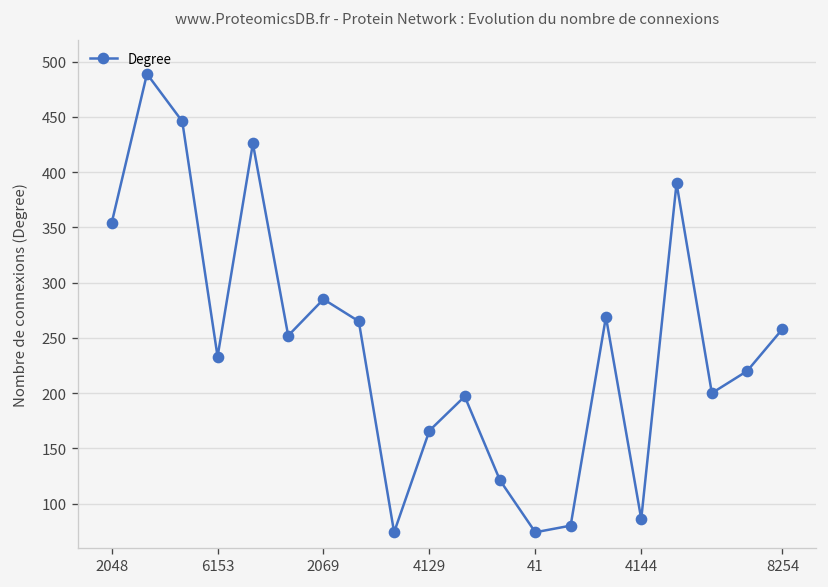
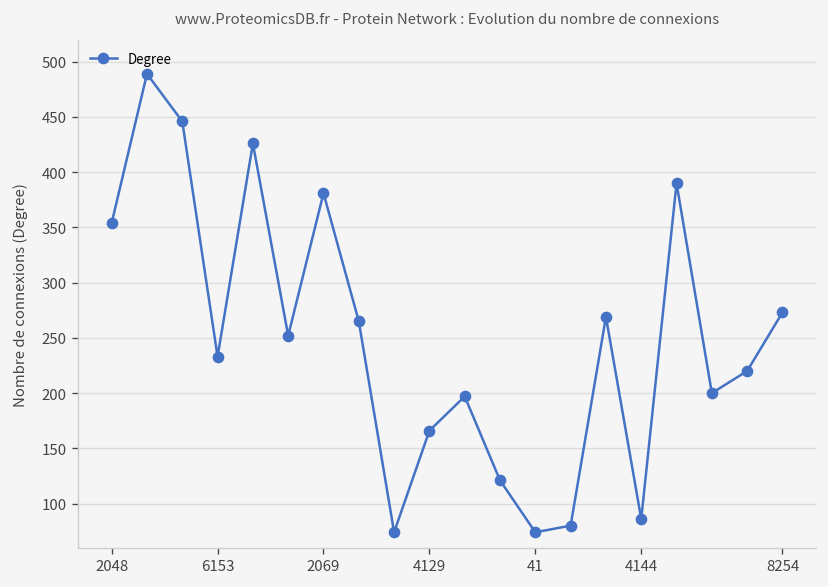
2069: 290 -> 380
8254: 260 -> 270
